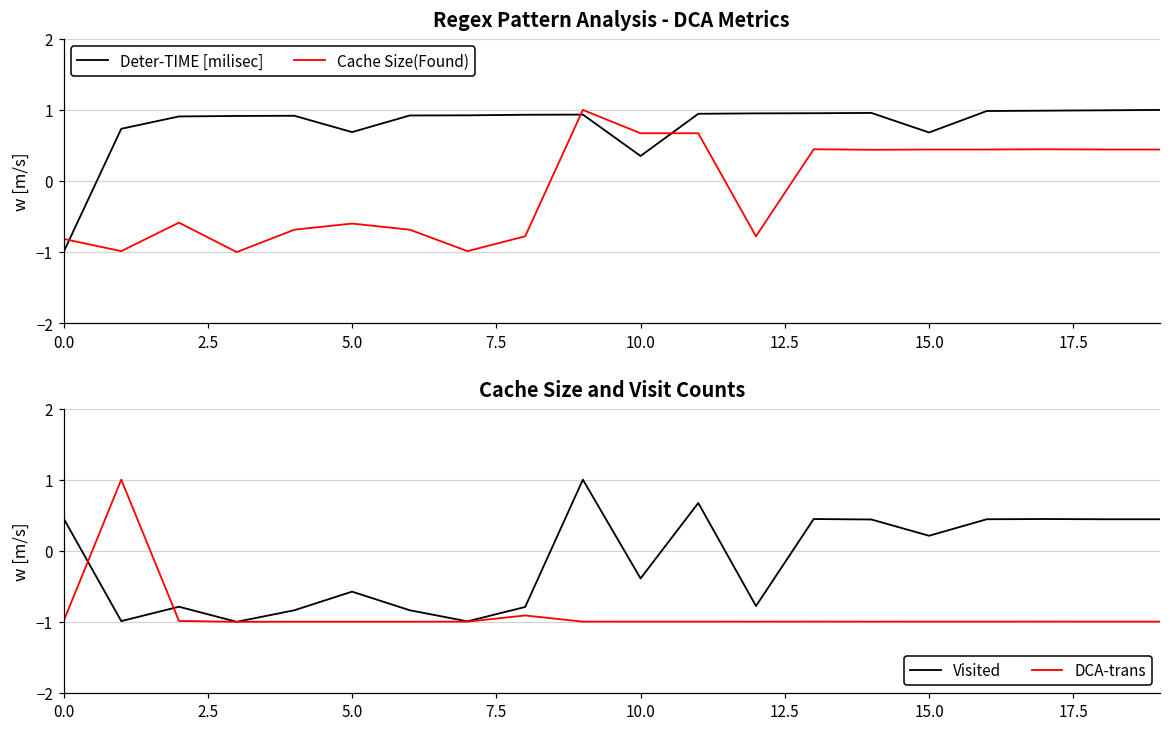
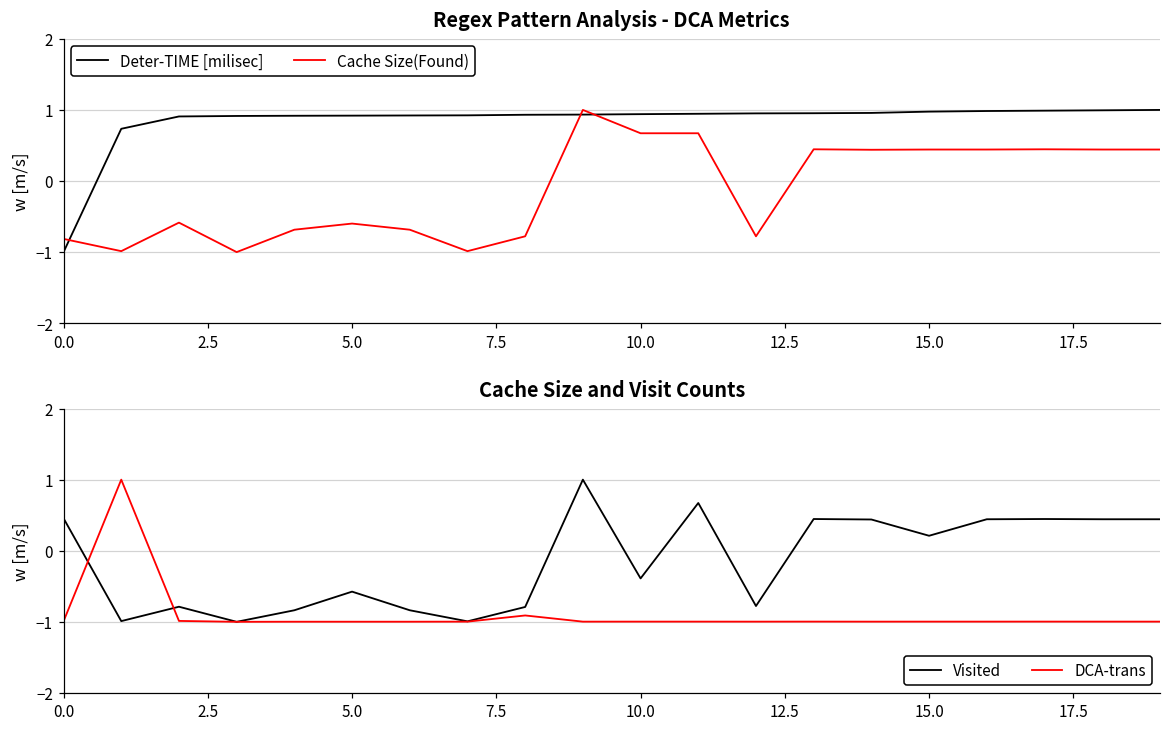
Regex Pattern Analysis - DCA Metrics, Deter-TIME [milisec], 5.0: 0.7 -> 0.9
Regex Pattern Analysis - DCA Metrics, Deter-TIME [milisec], 10.0: 0.4 -> 0.9
Regex Pattern Analysis - DCA Metrics, Deter-TIME [milisec], 15.0: 0.7 -> 1.0
